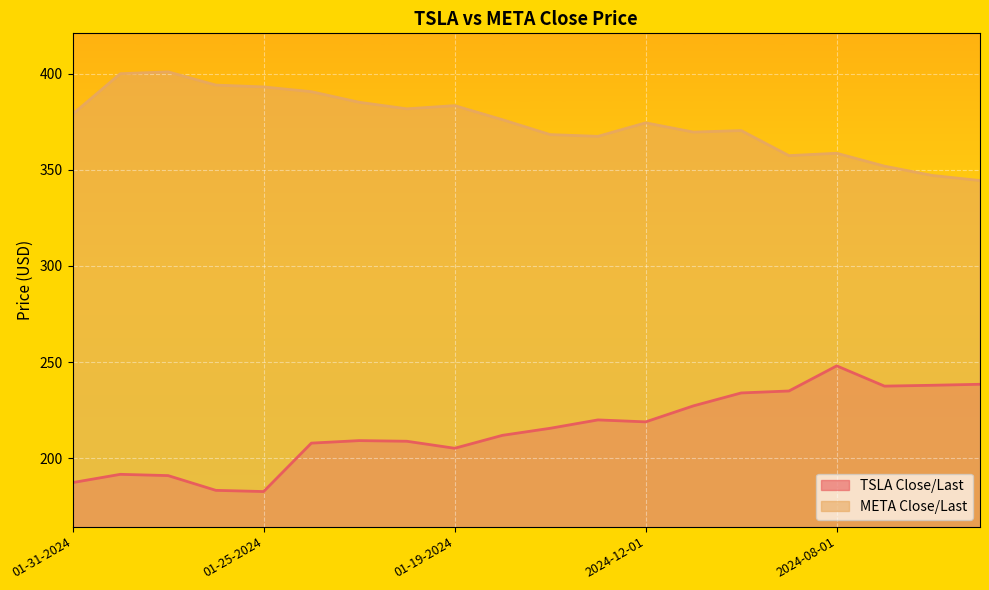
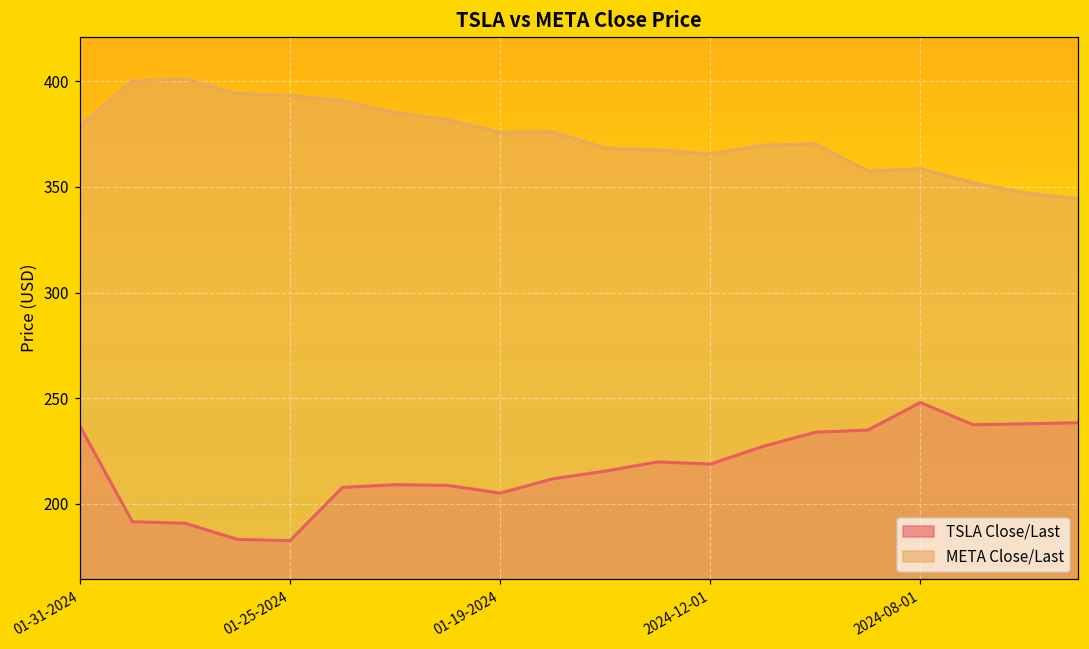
TSLA Close/Last, 01-31-2024: 187 -> 237
META Close/Last, 01-19-2024: 383 -> 376
META Close/Last, 2024-12-01: 374 -> 366
